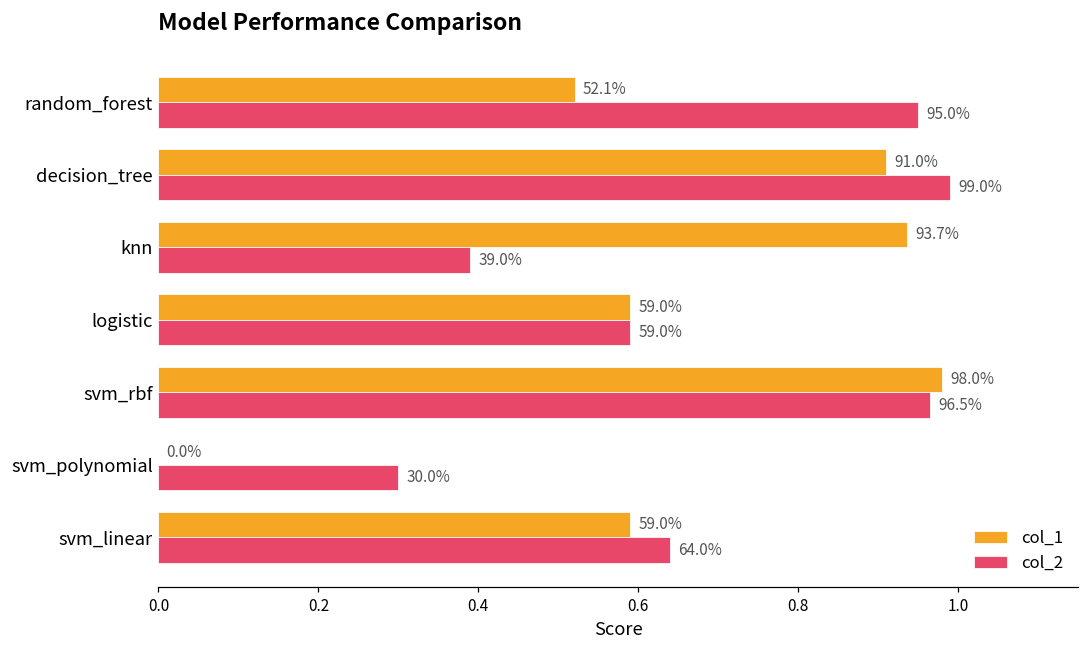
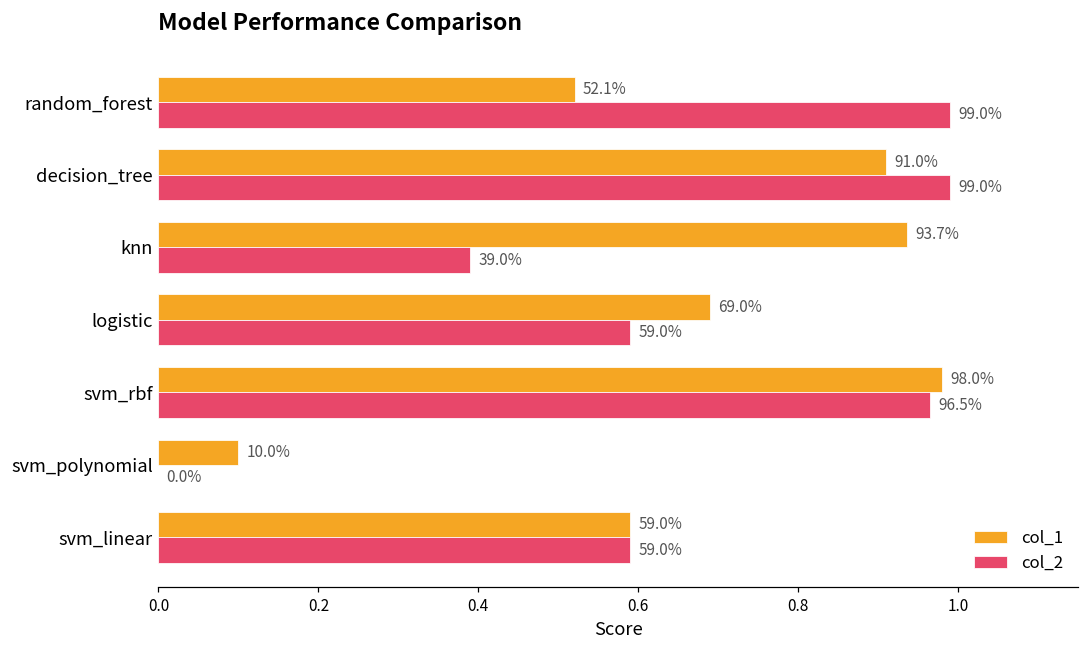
col_2, random_forest: 95.0% -> 99.0%
col_1, logistic: 59.0% -> 69.0%
col_1, svm_polynomial: 0.0% -> 10.0%
col_2, svm_polynomial: 30.0% -> 0.0%
col_2, svm_linear: 64.0% -> 59.0%
